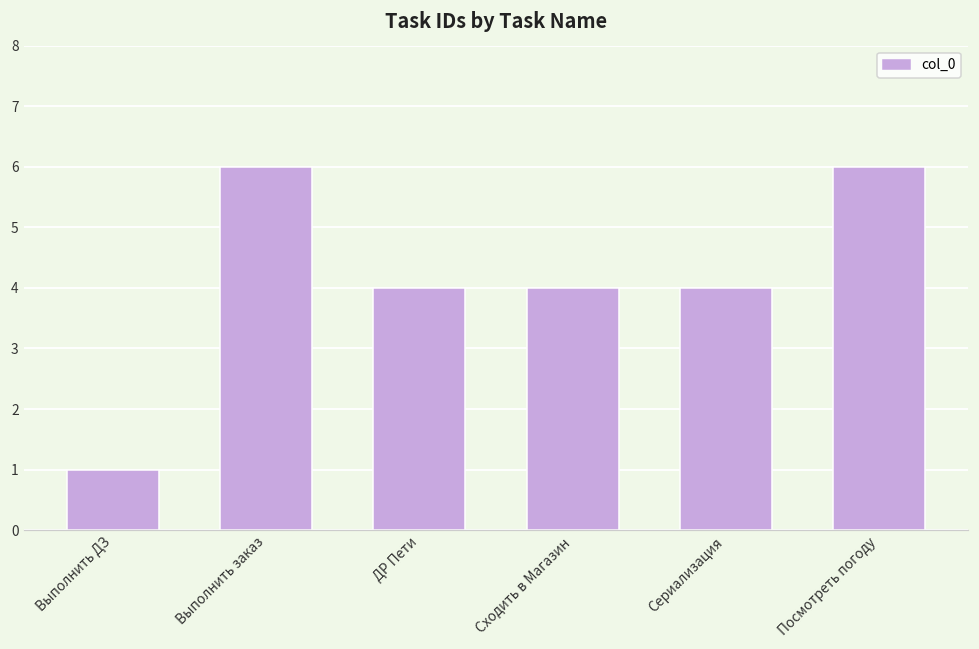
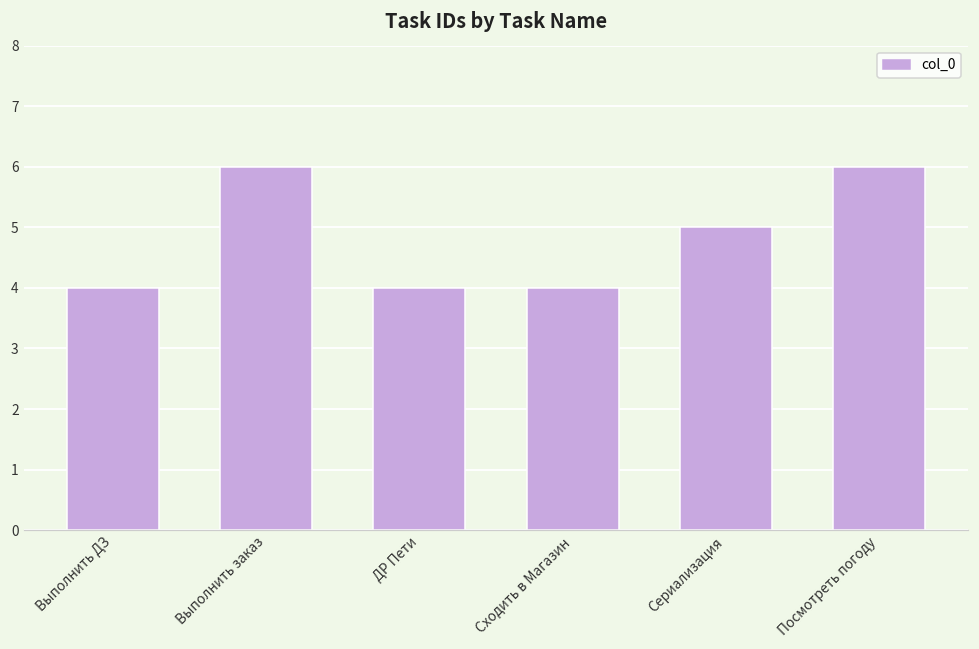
Выполнить ДЗ: 1 -> 4
Сериализация: 4 -> 5
